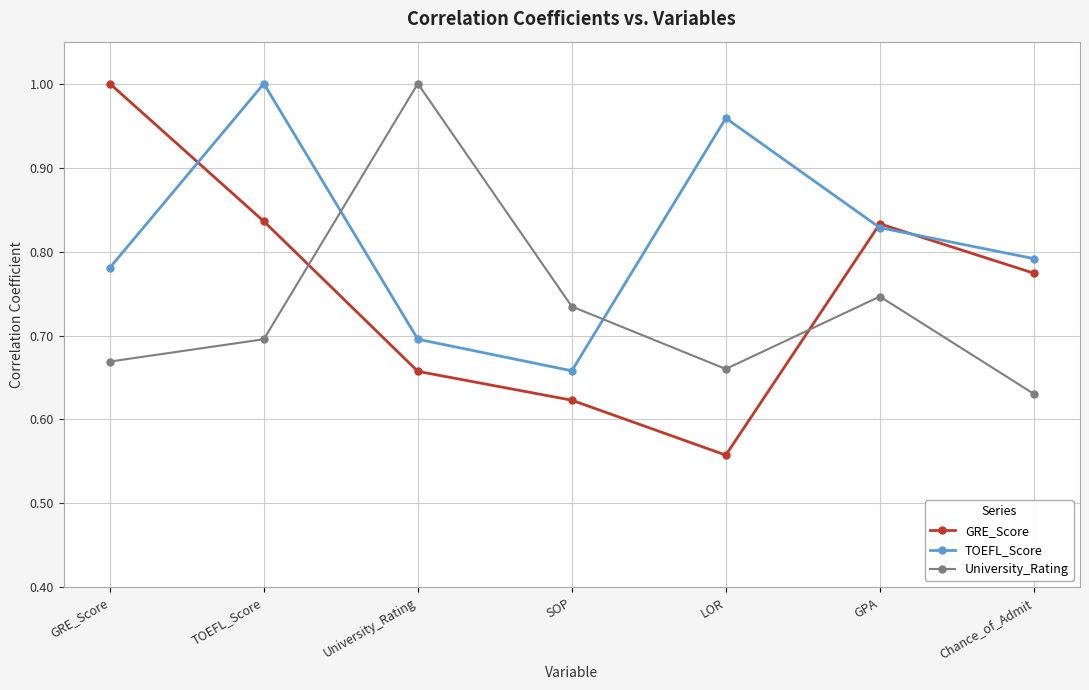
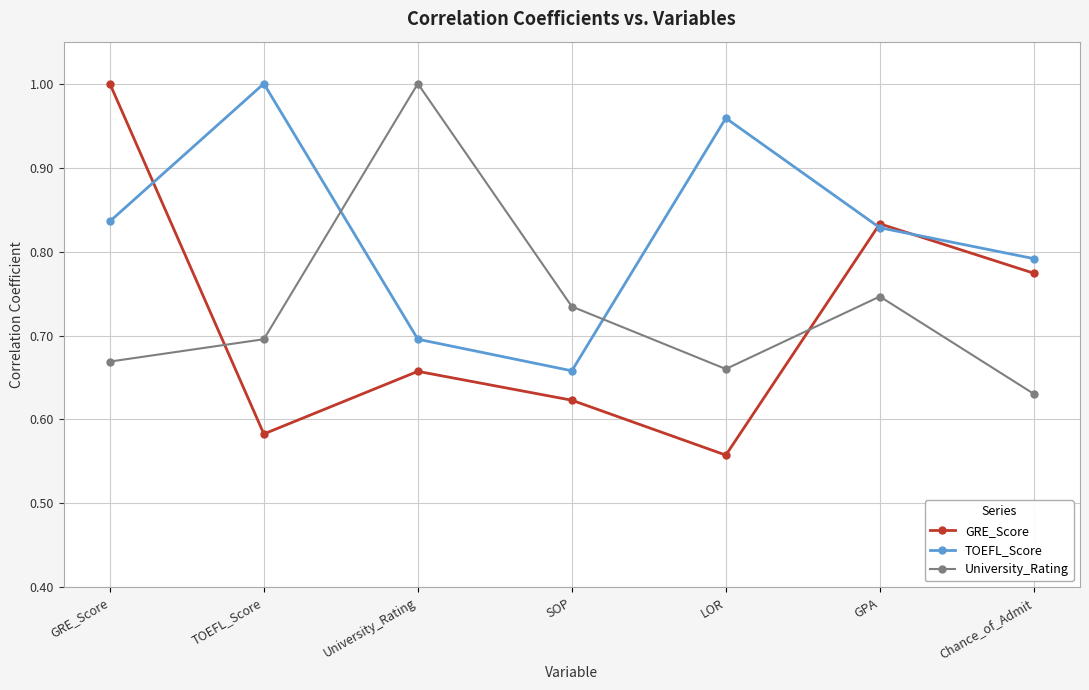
TOEFL_Score, GRE_Score: 0.78 -> 0.84
GRE_Score, TOEFL_Score: 0.84 -> 0.58
